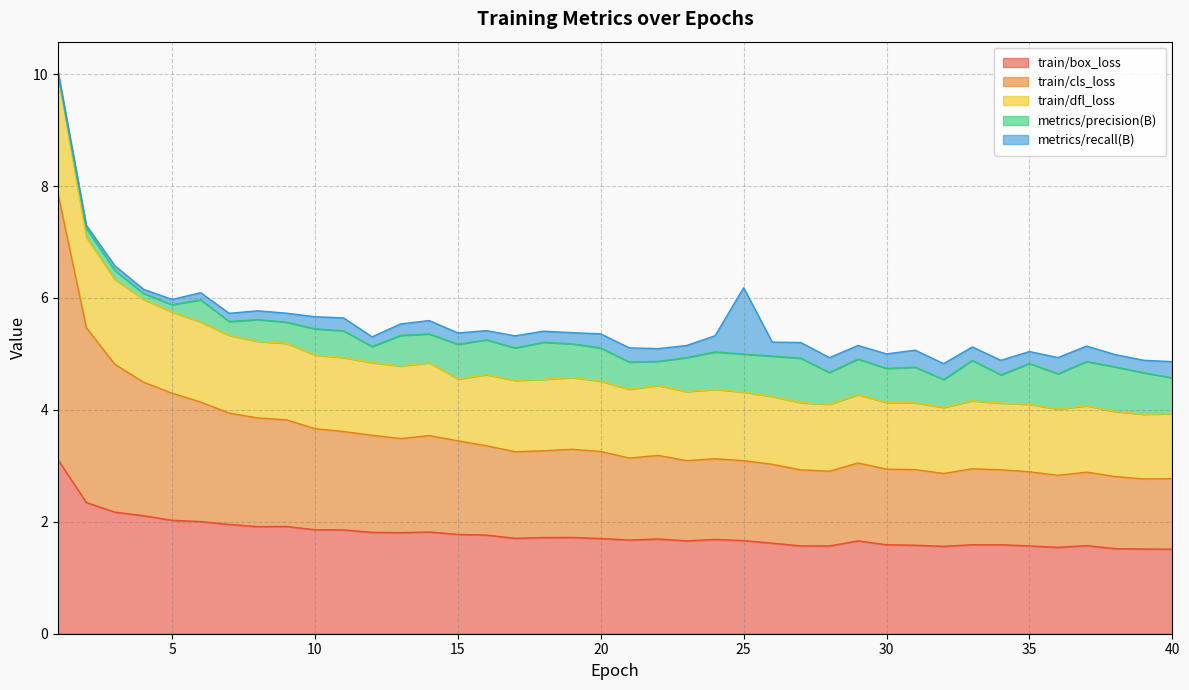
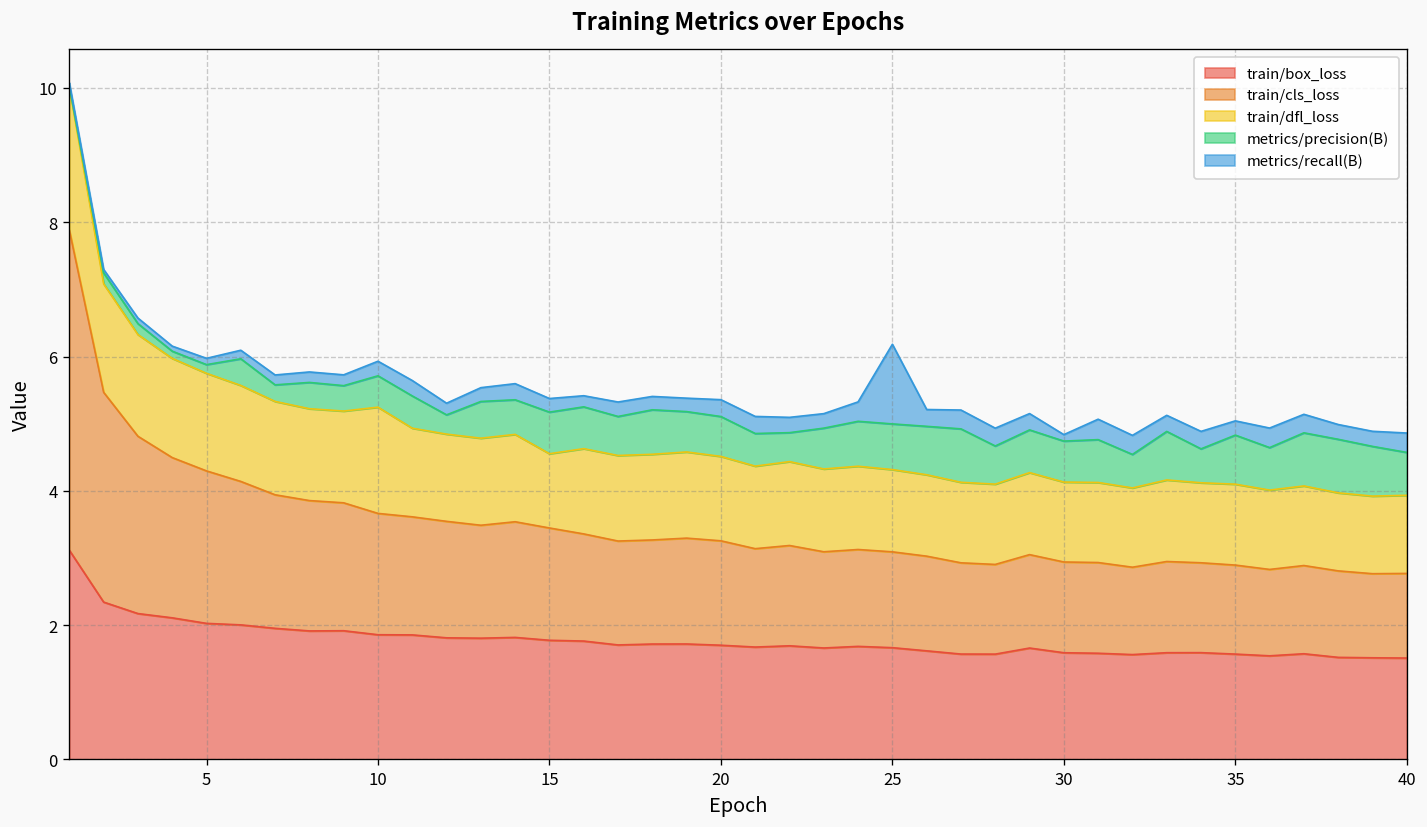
train/dfl_loss, 10: 1.3 -> 1.6
metrics/recall(B), 30: 0.3 -> 0.1
